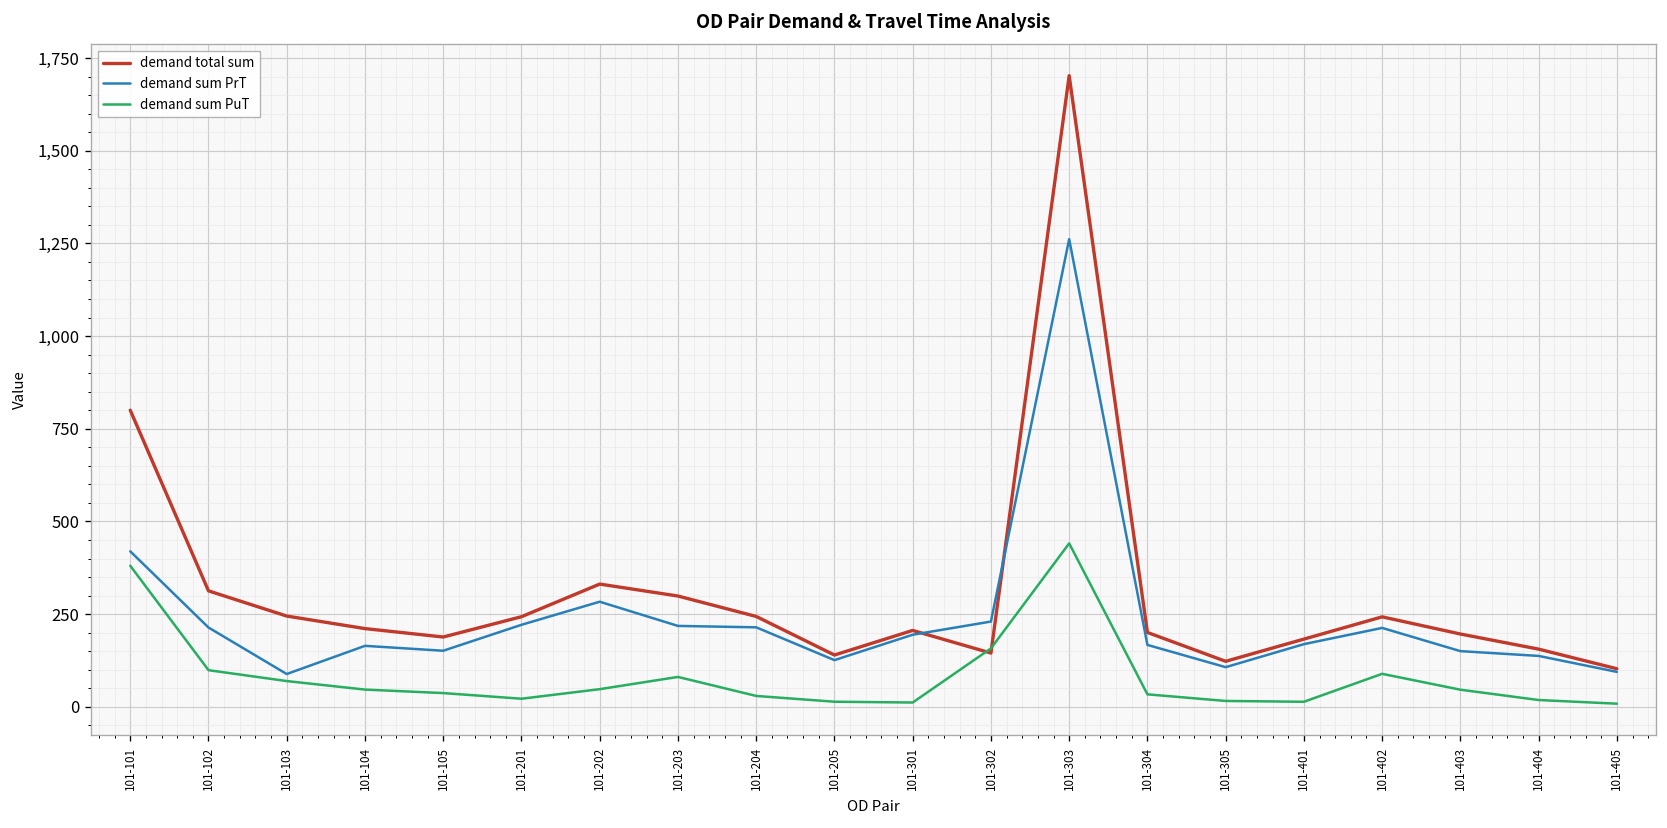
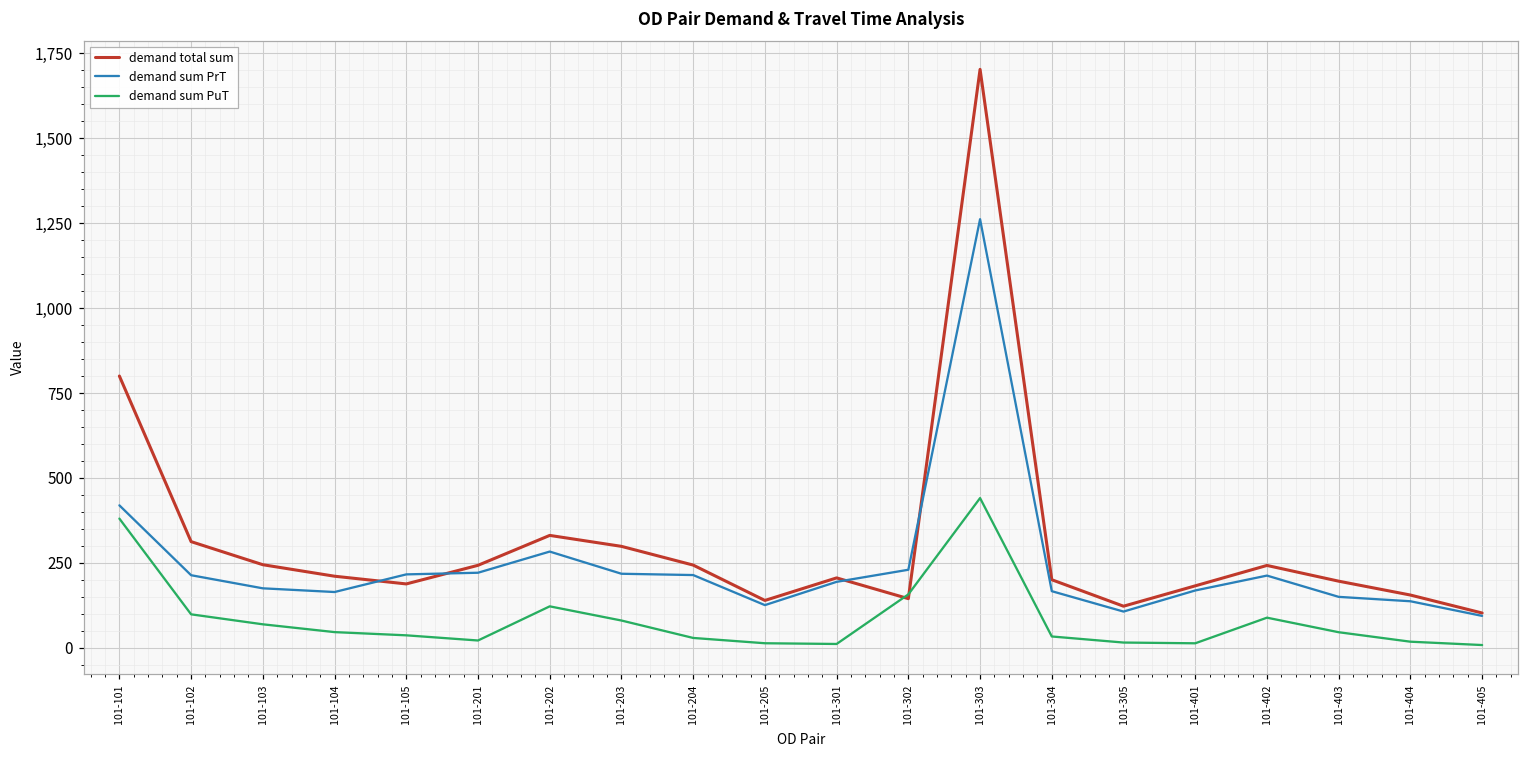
demand sum PrT, 101-103: 90 -> 180
demand sum PrT, 101-105: 150 -> 220
demand sum PuT, 101-202: 50 -> 120
